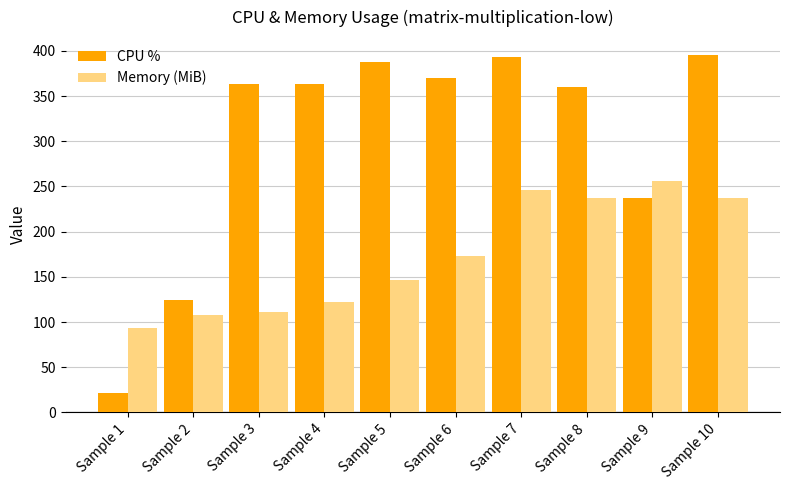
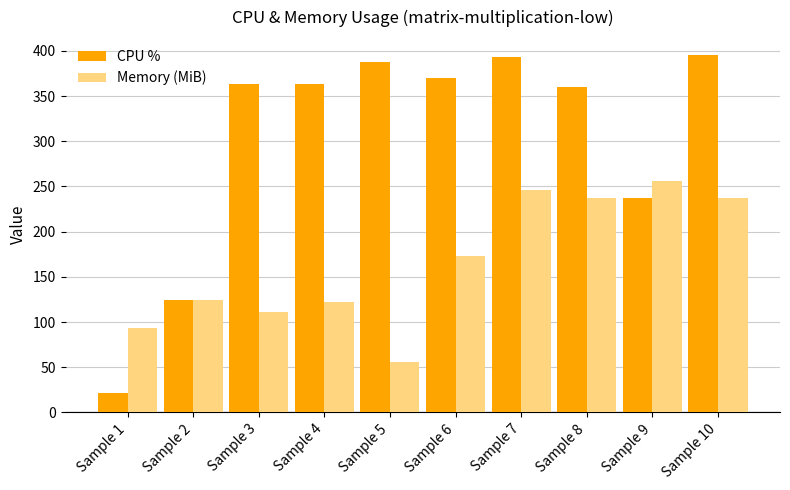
Memory (MiB), Sample 2: 110 -> 120
Memory (MiB), Sample 5: 150 -> 60
